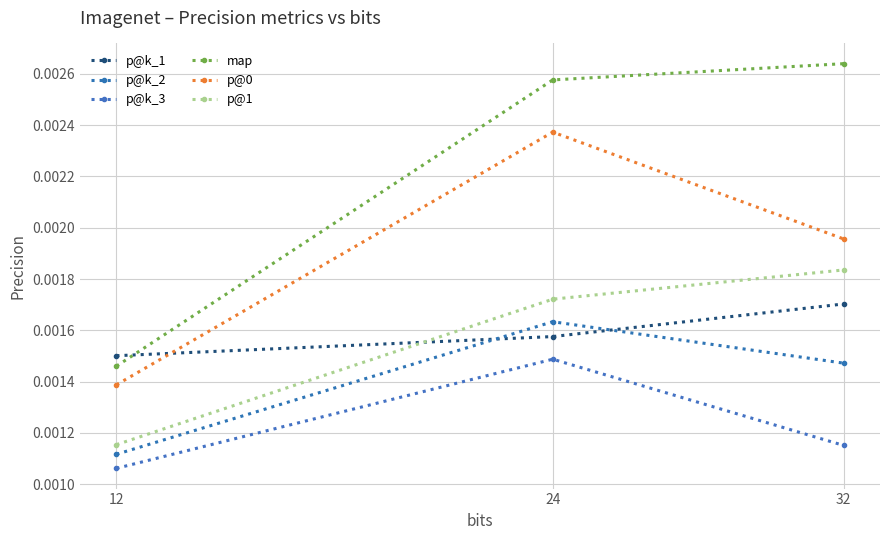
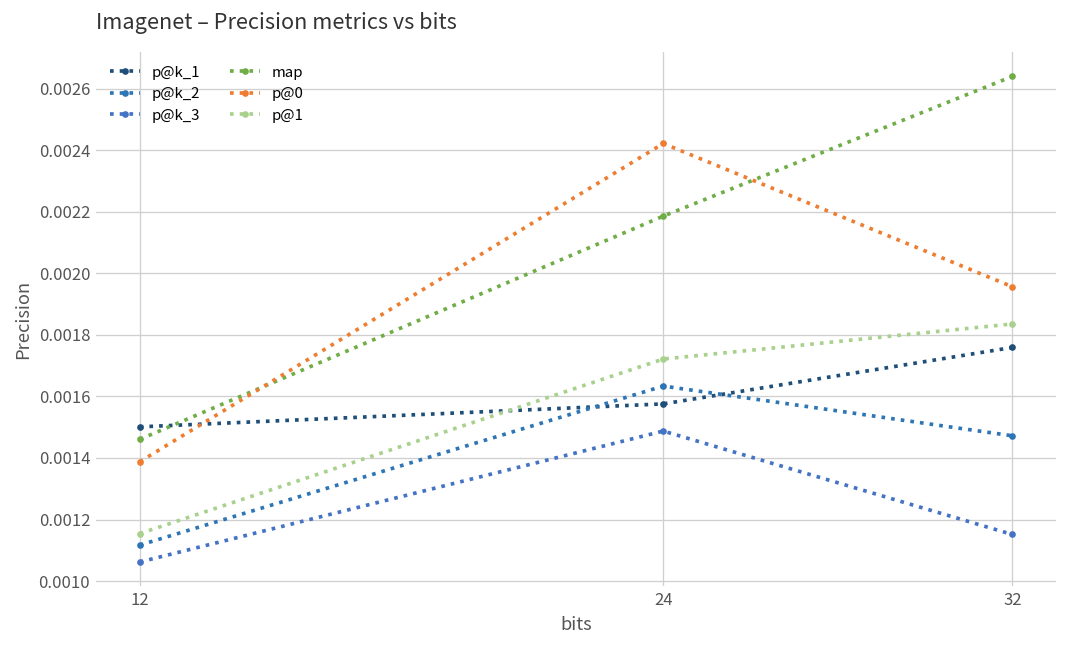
map, 24: 0.00258 -> 0.00219
p@0, 24: 0.00237 -> 0.00242
p@k_1, 32: 0.00170 -> 0.00176
